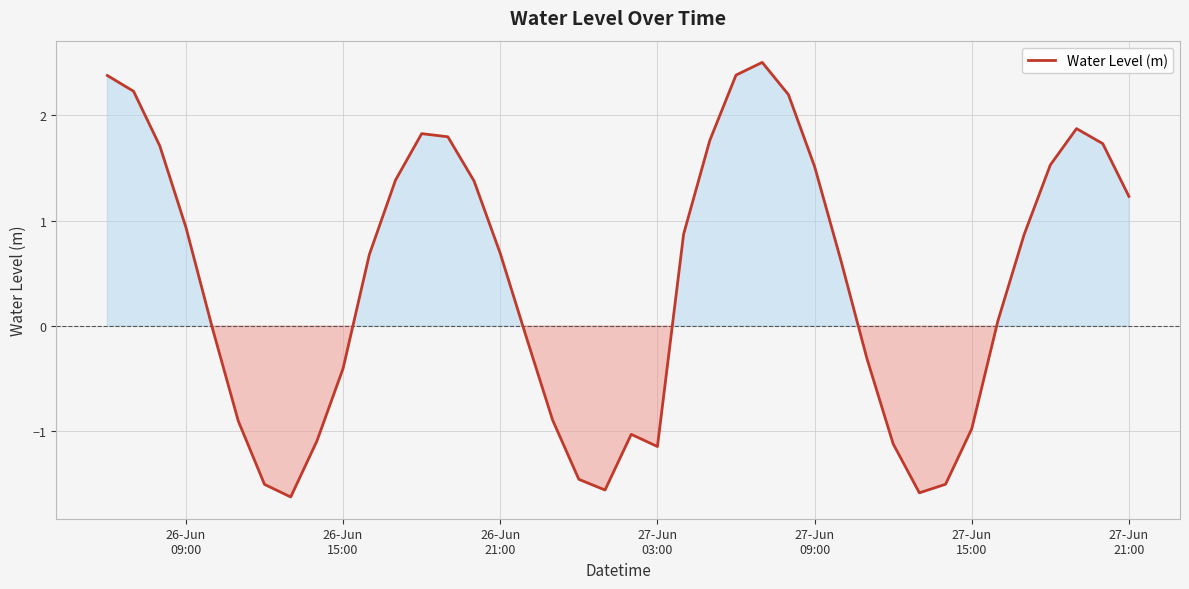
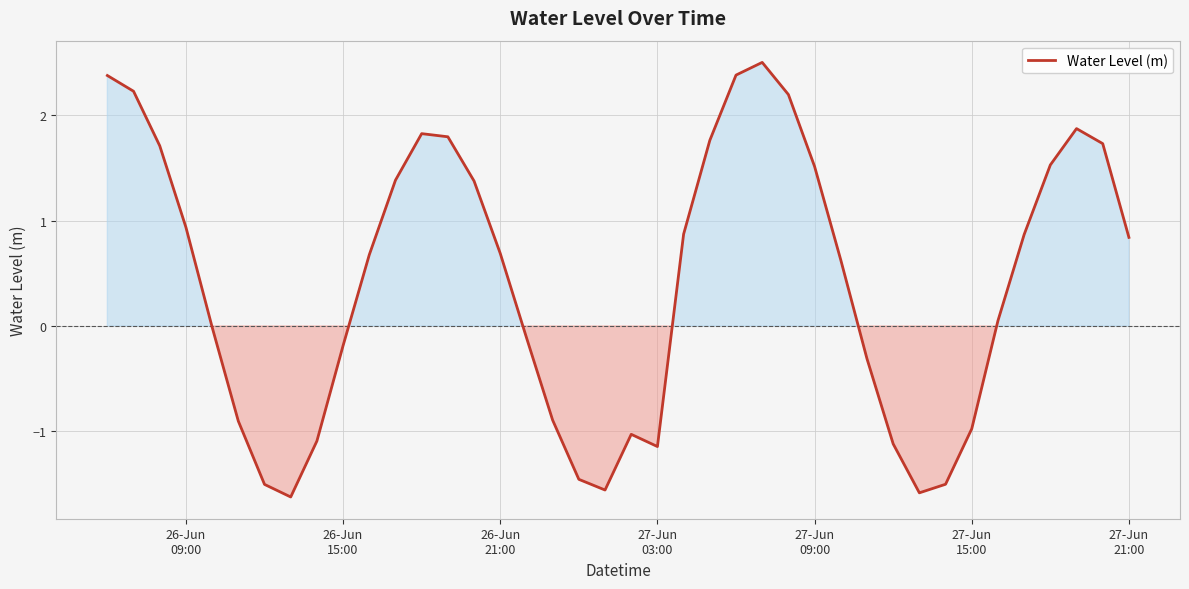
26-Jun 15:00: -0.40 -> -0.19
27-Jun 21:00: 1.23 -> 0.84
